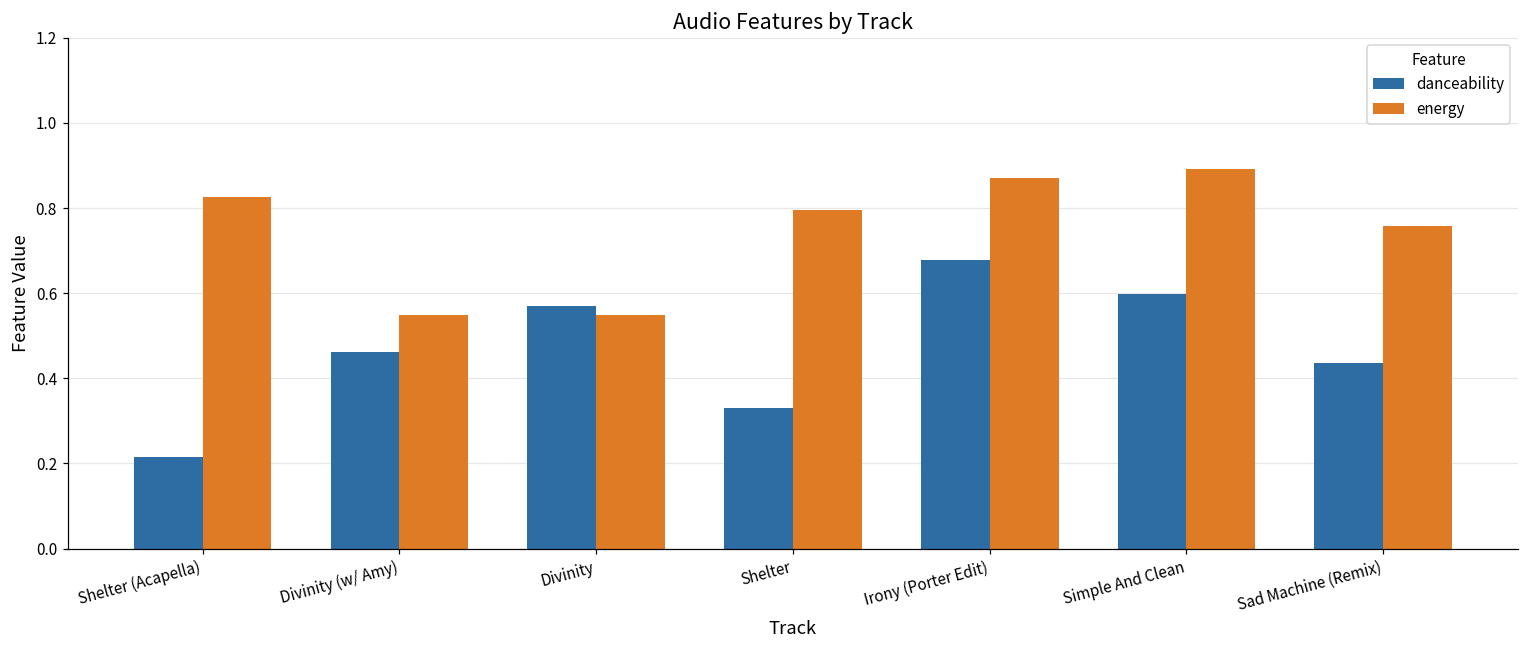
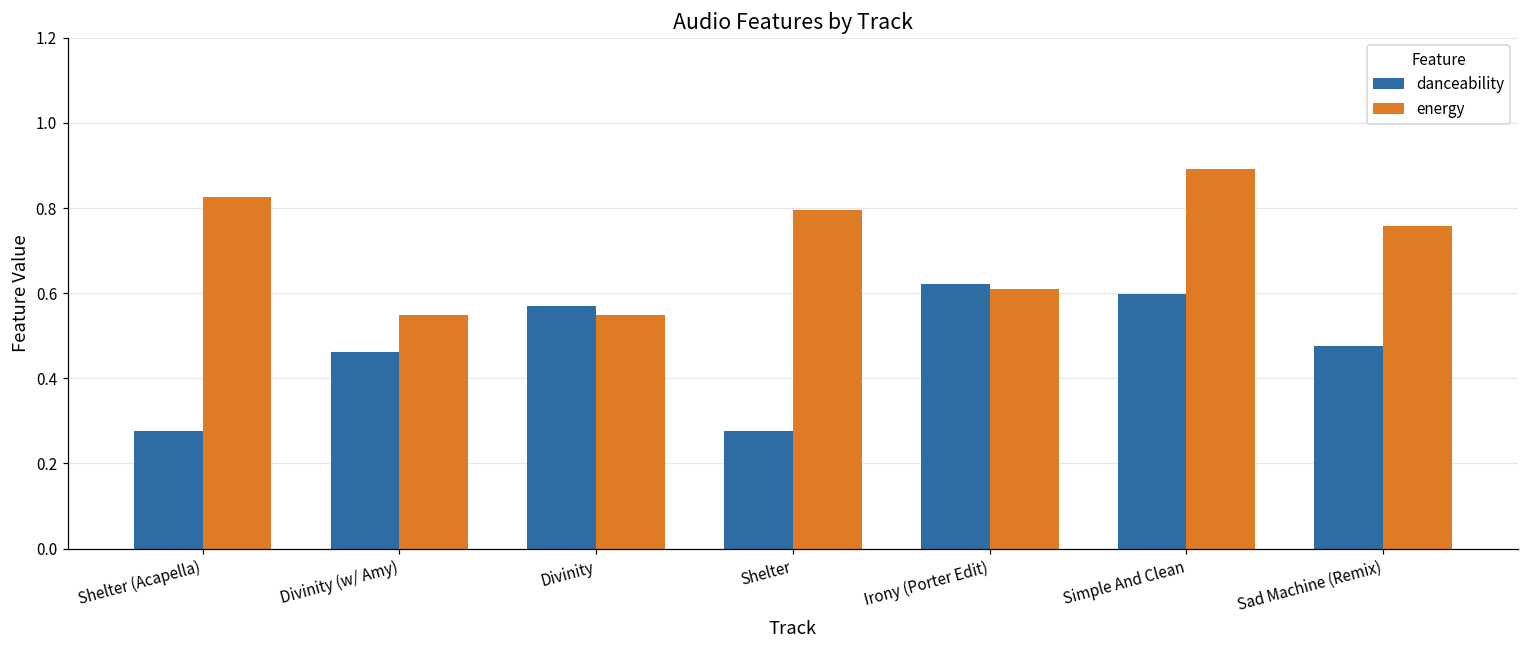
danceability, Shelter (Acapella): 0.22 -> 0.28
danceability, Shelter: 0.33 -> 0.28
danceability, Irony (Porter Edit): 0.68 -> 0.62
energy, Irony (Porter Edit): 0.87 -> 0.61
danceability, Sad Machine (Remix): 0.44 -> 0.48
